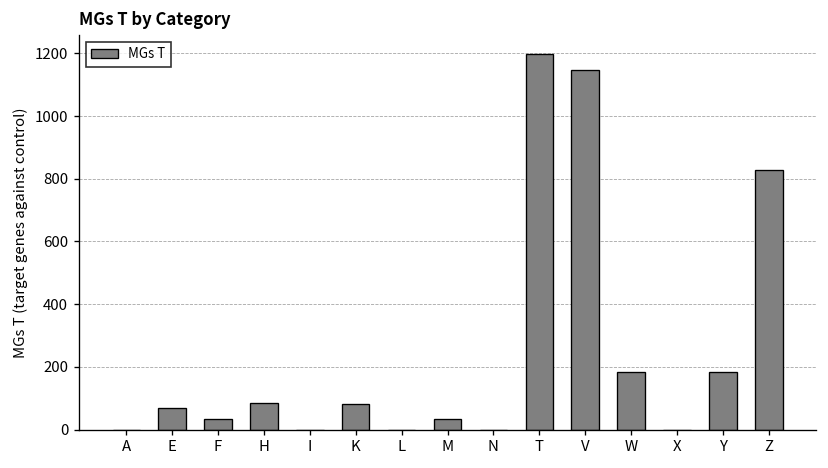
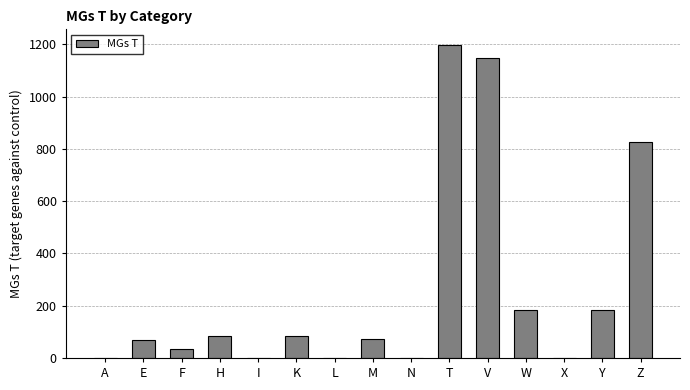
M: 40 -> 70
